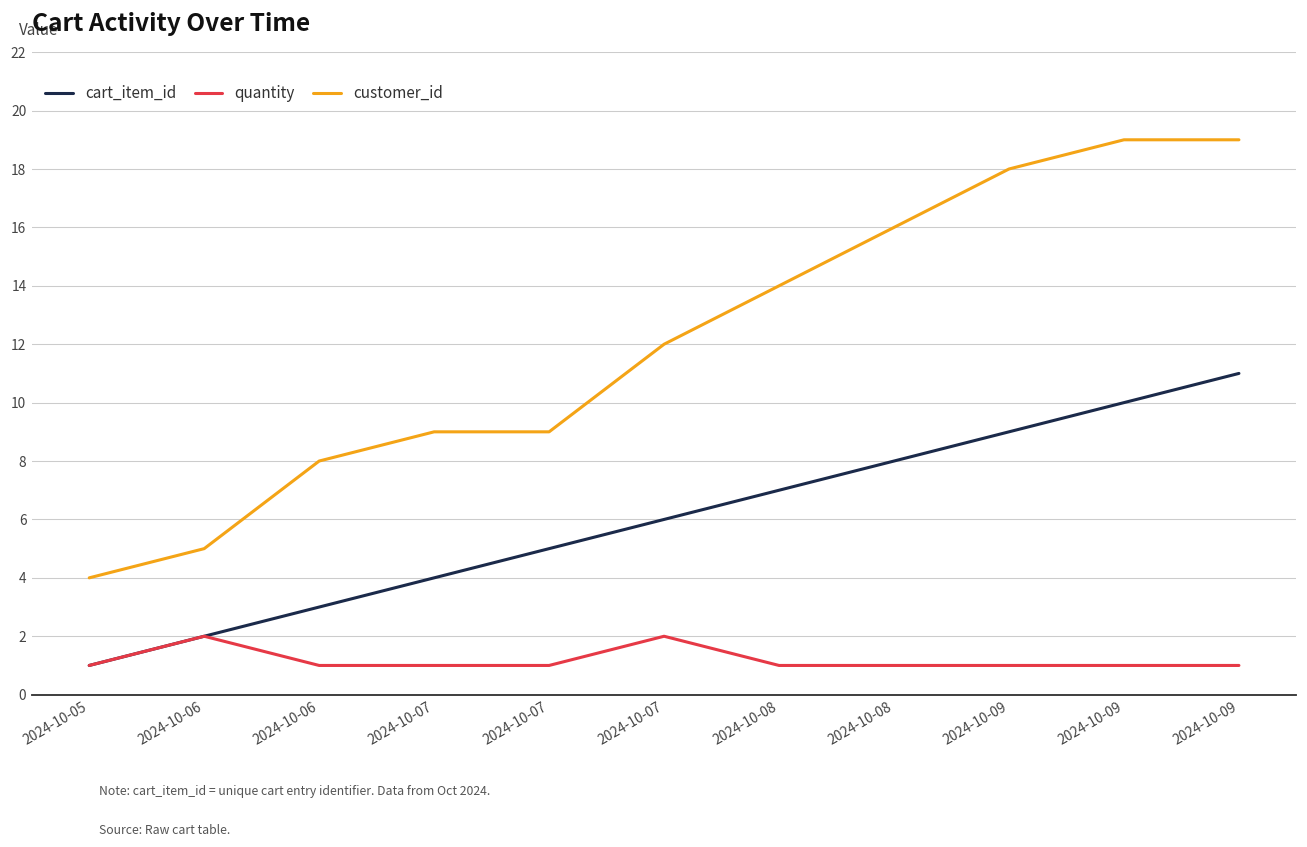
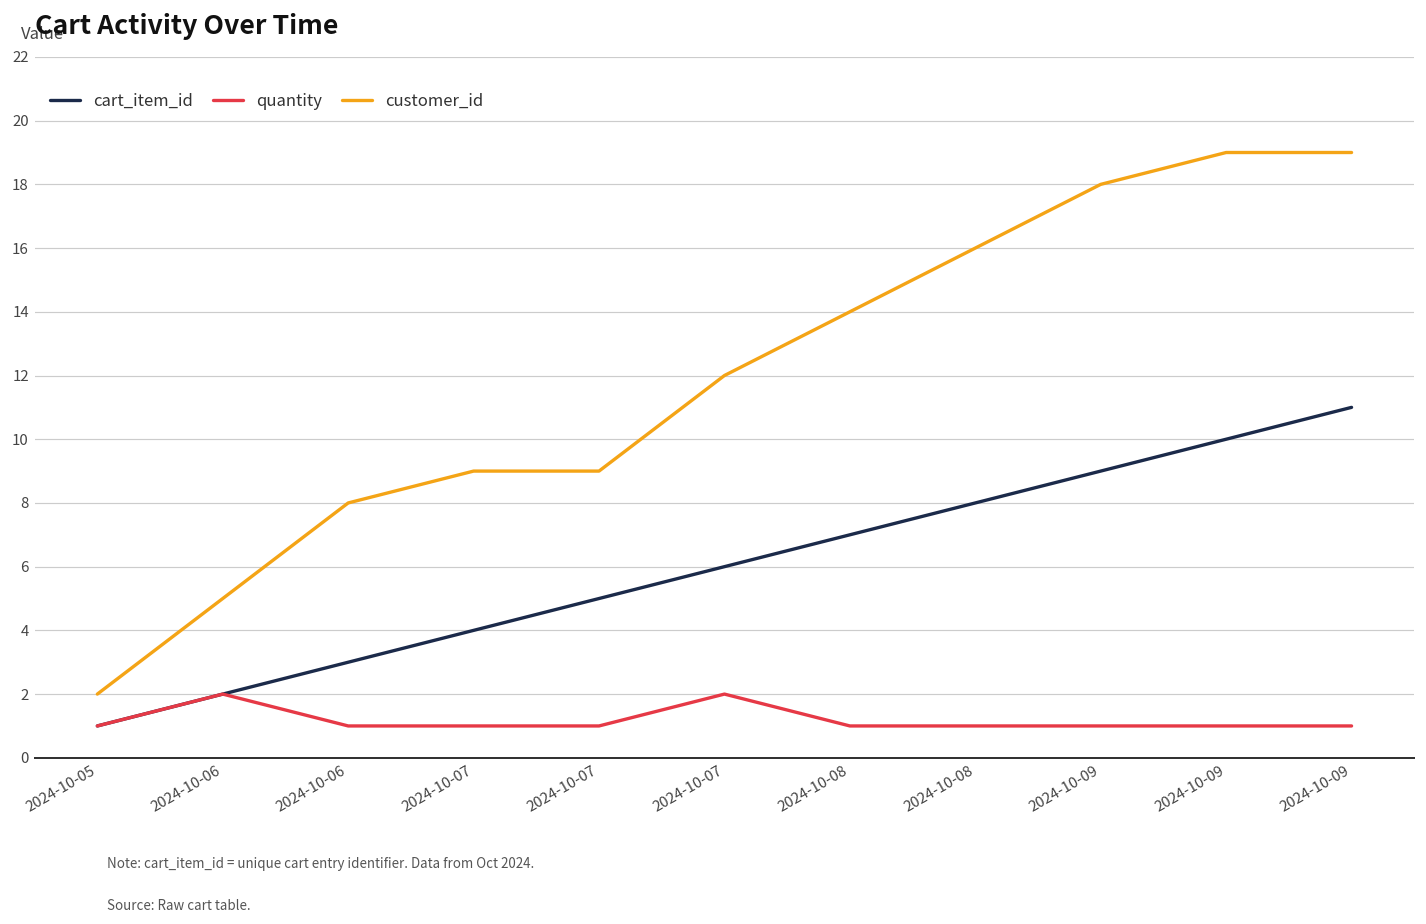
customer_id, 2024-10-05: 4 -> 2
